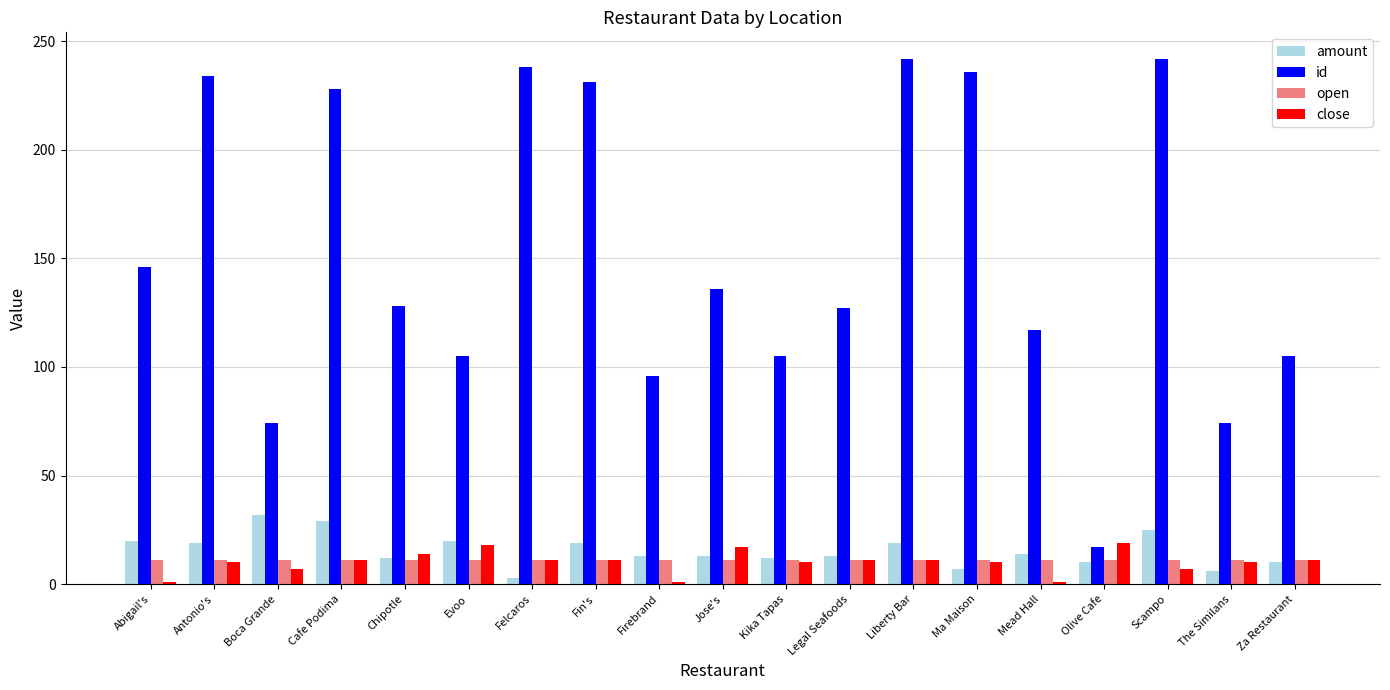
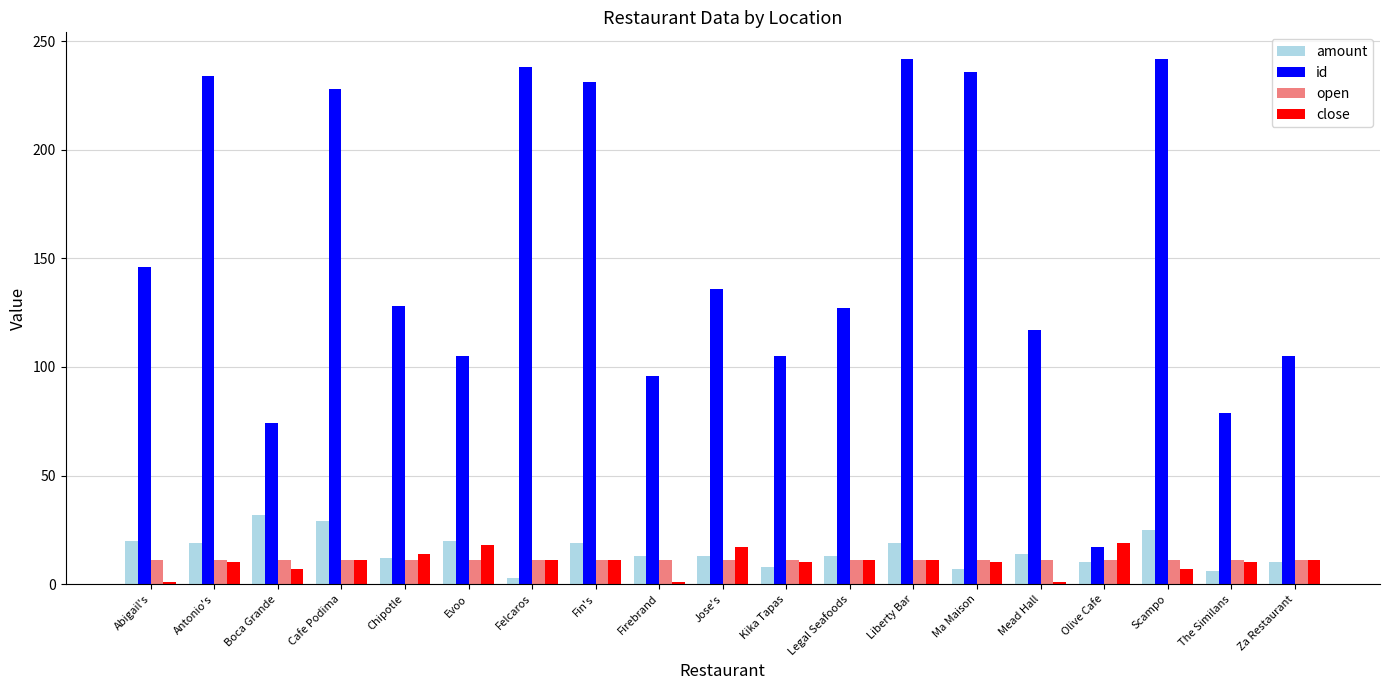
amount, Kika Tapas: 12 -> 8
id, The Similans: 74 -> 79
